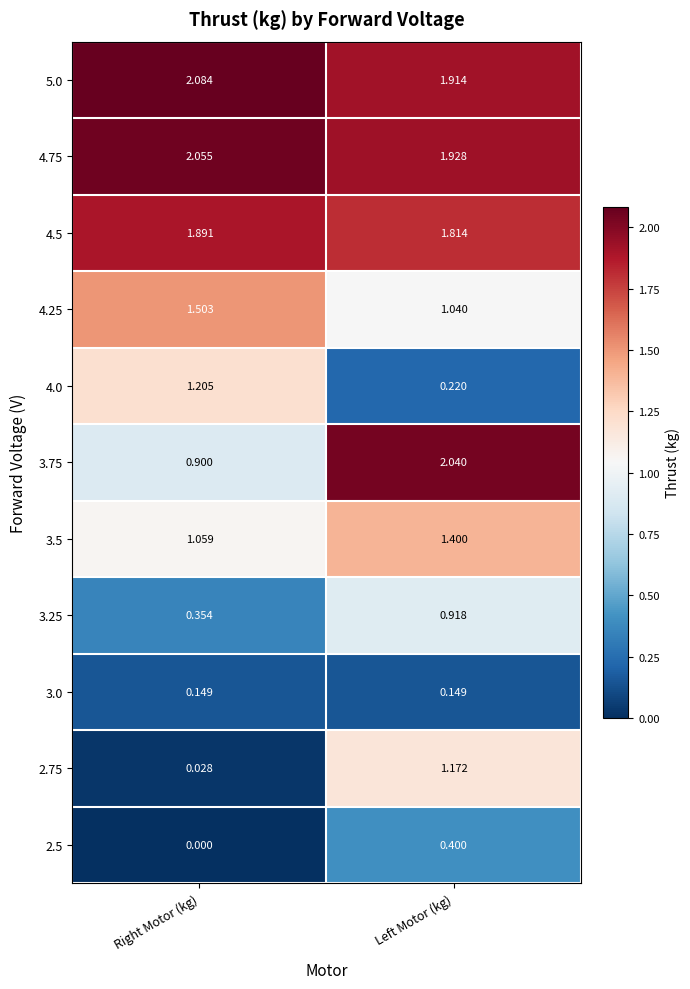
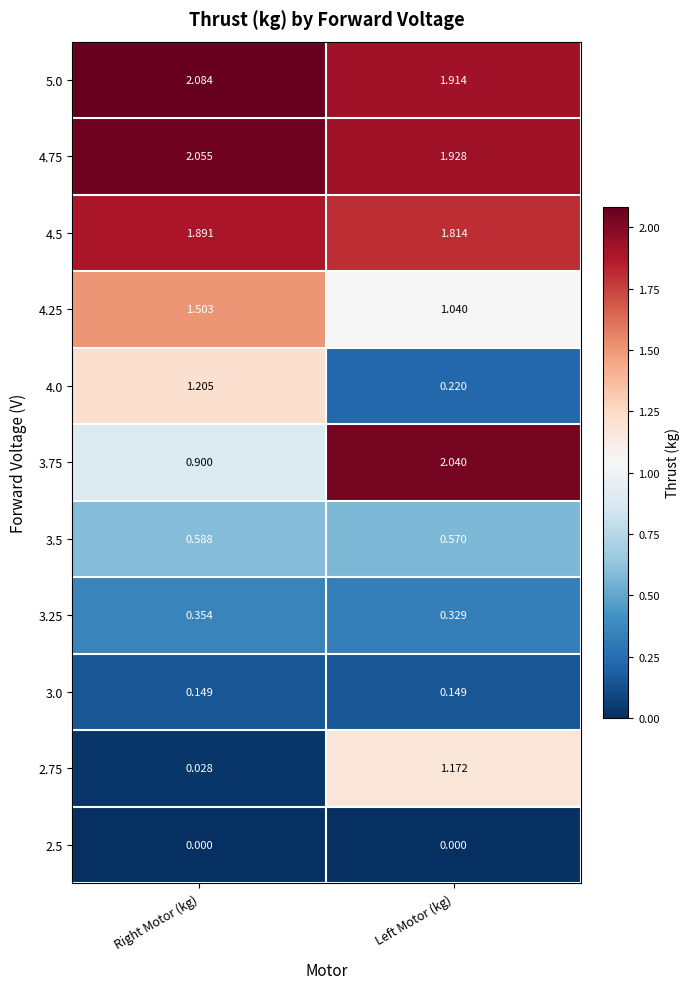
3.5, Right Motor (kg): 1.059 -> 0.588
3.5, Left Motor (kg): 1.400 -> 0.570
3.25, Left Motor (kg): 0.918 -> 0.329
2.5, Left Motor (kg): 0.400 -> 0.000
